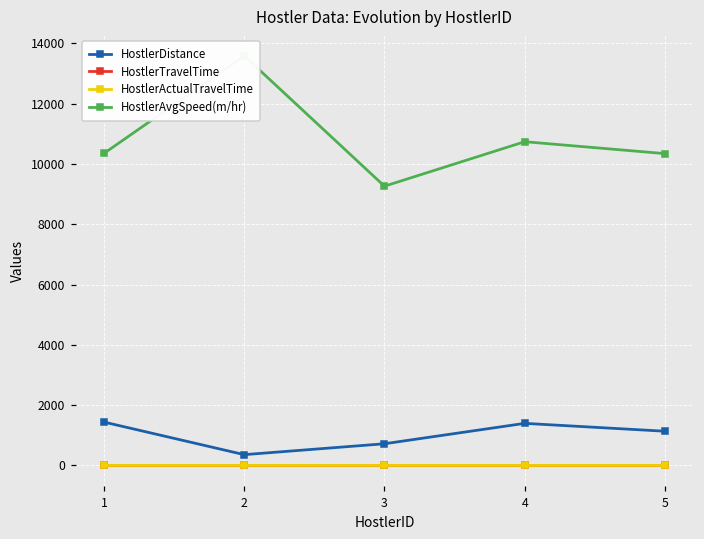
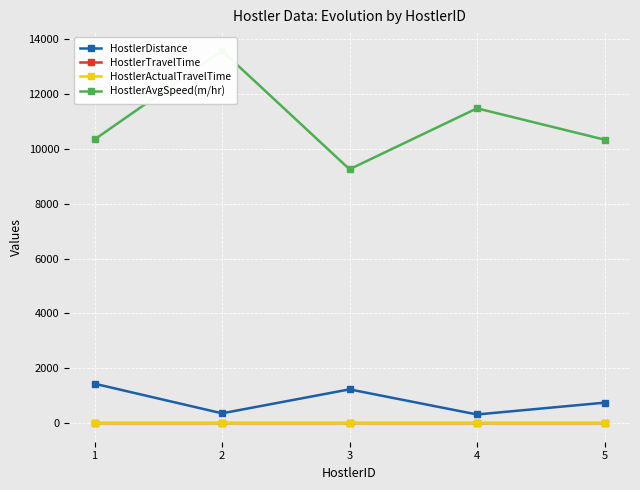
HostlerDistance, 3: 700 -> 1200
HostlerDistance, 4: 1400 -> 300
HostlerAvgSpeed(m/hr), 4: 10700 -> 11500
HostlerDistance, 5: 1100 -> 700
